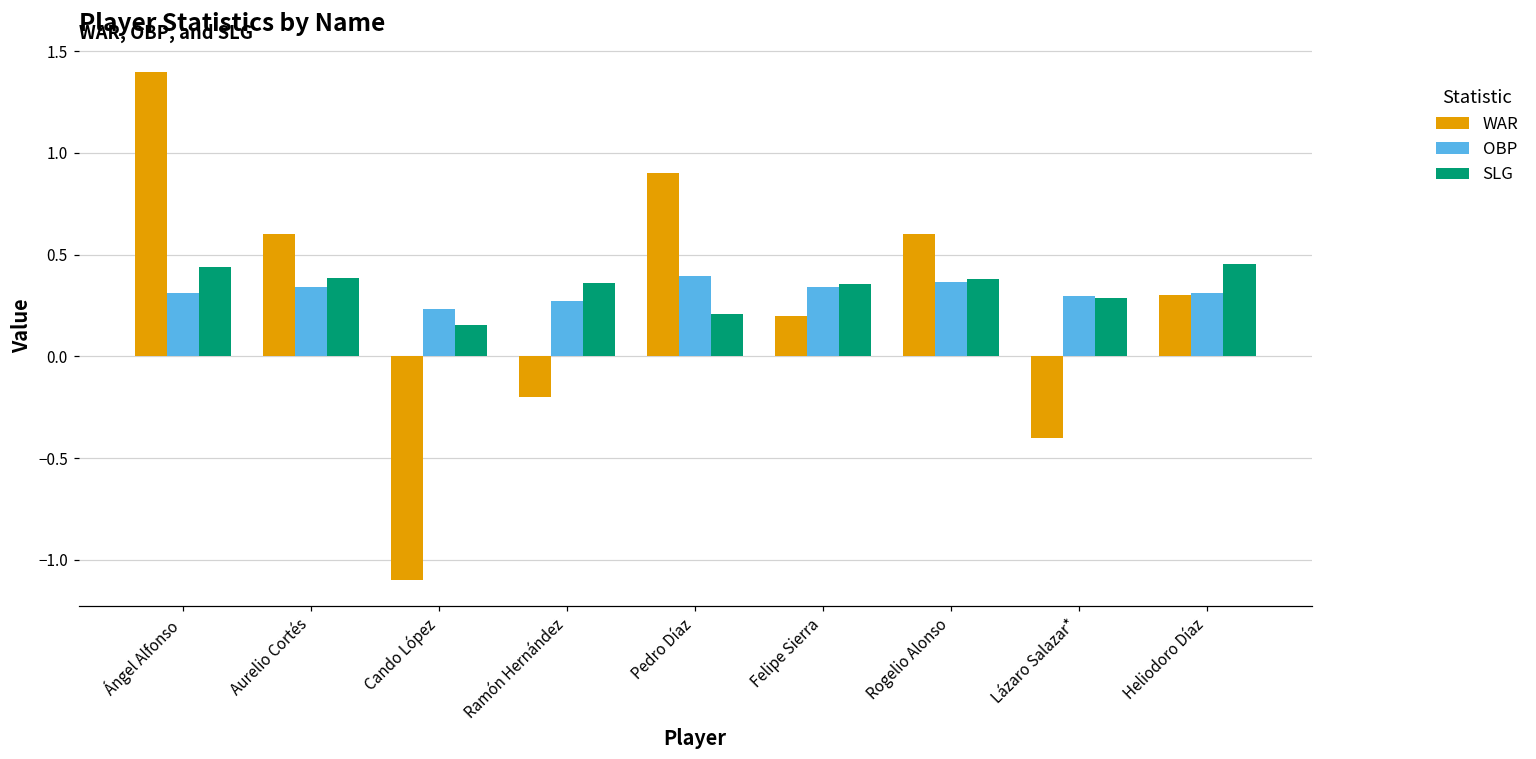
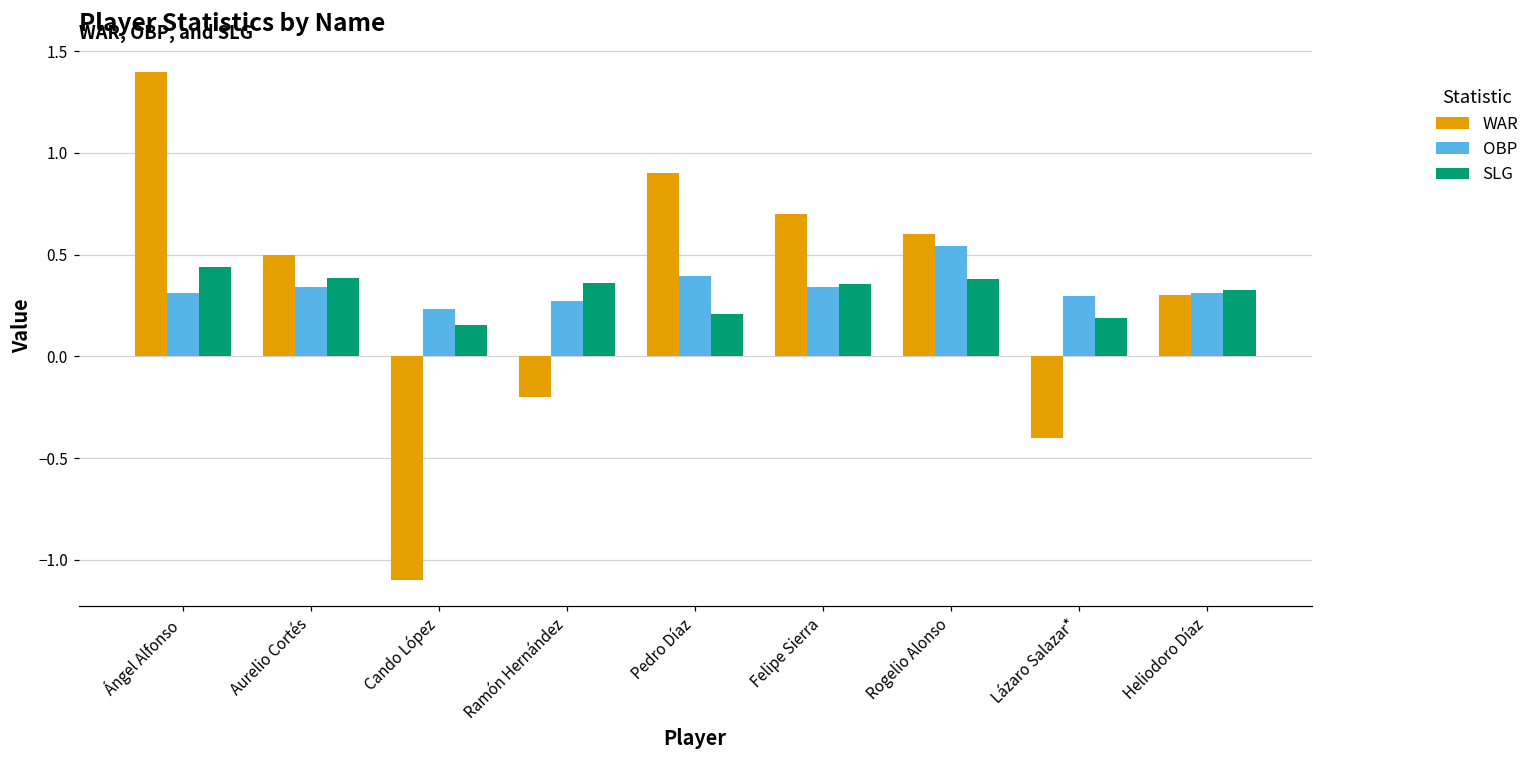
WAR, Aurelio Cortés: 0.6 -> 0.5
WAR, Felipe Sierra: 0.2 -> 0.7
OBP, Rogelio Alonso: 0.37 -> 0.54
SLG, Lázaro Salazar*: 0.29 -> 0.19
SLG, Heliodoro Díaz: 0.46 -> 0.33
